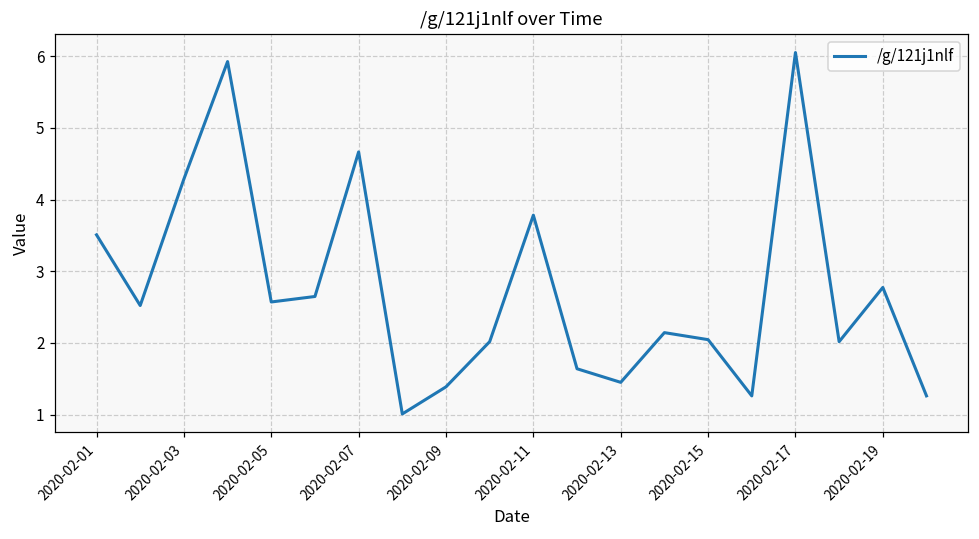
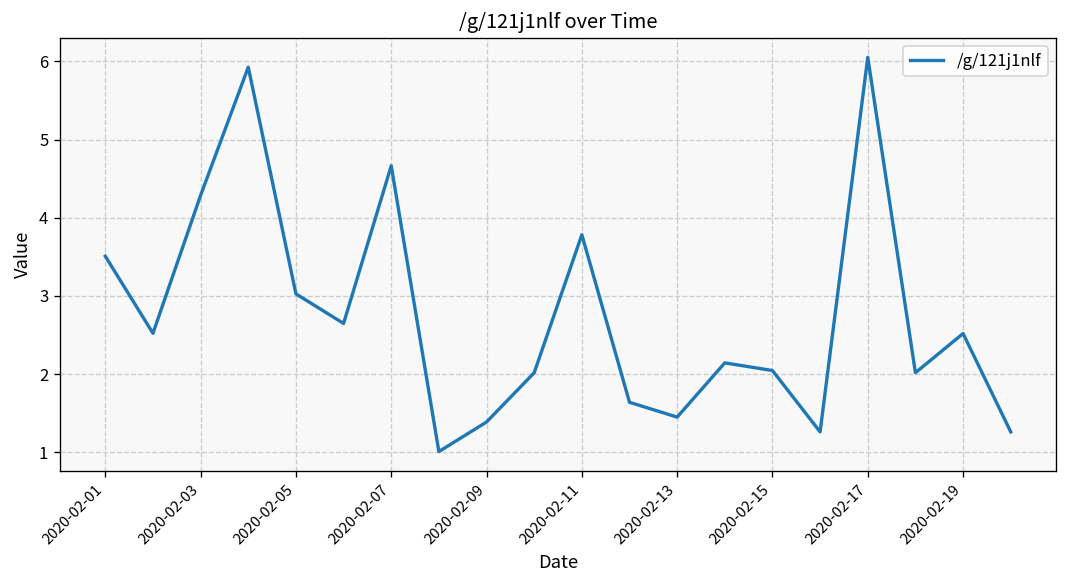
2020-02-05: 2.6 -> 3.0
2020-02-19: 2.8 -> 2.5
